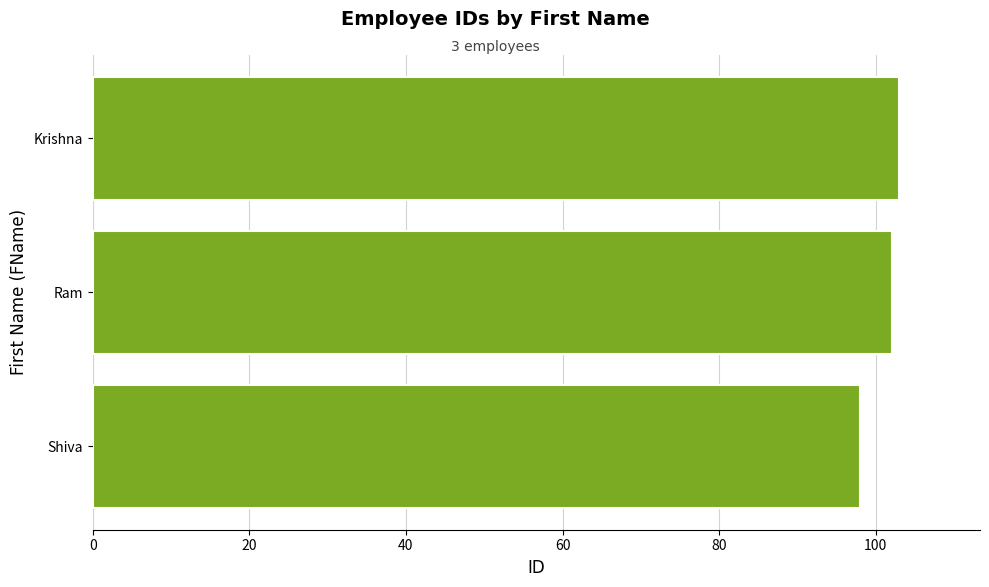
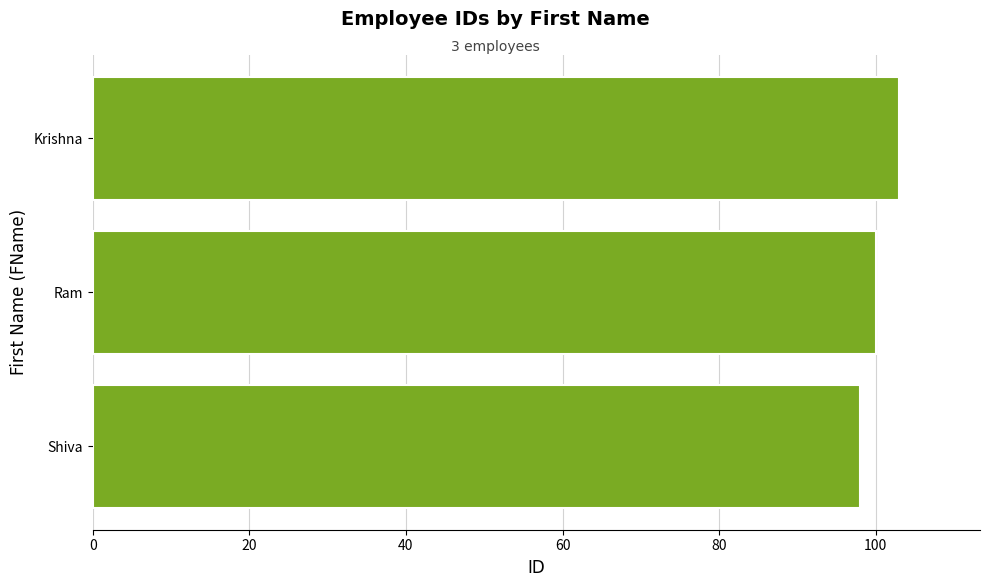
Ram: 102 -> 100
